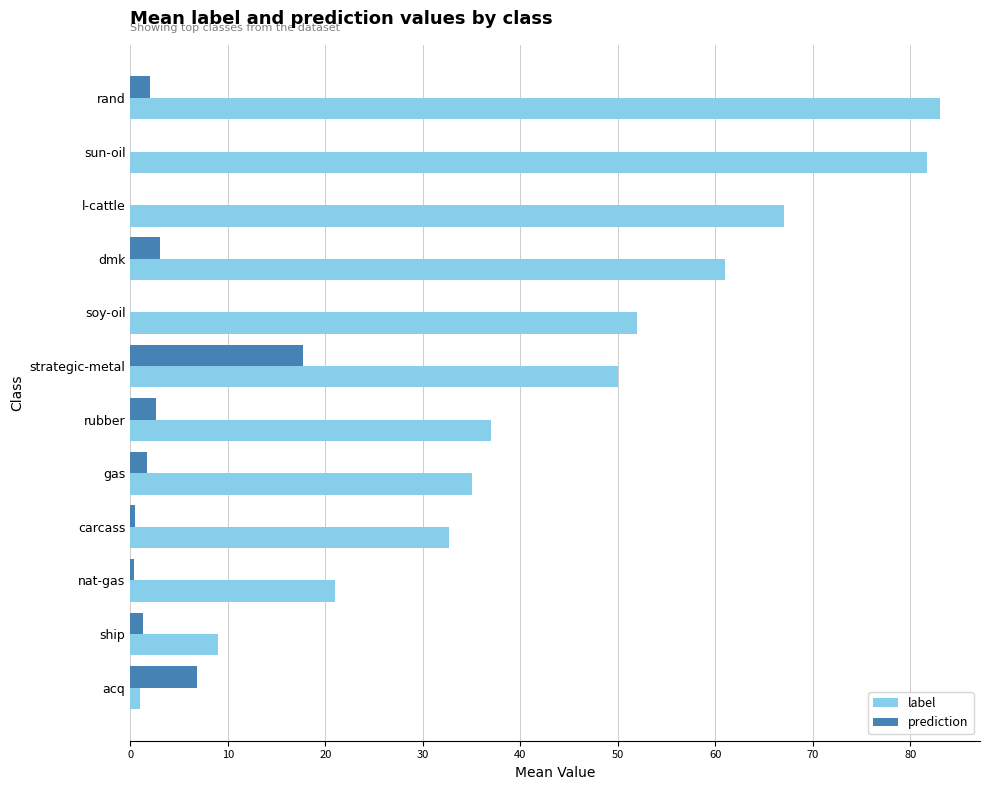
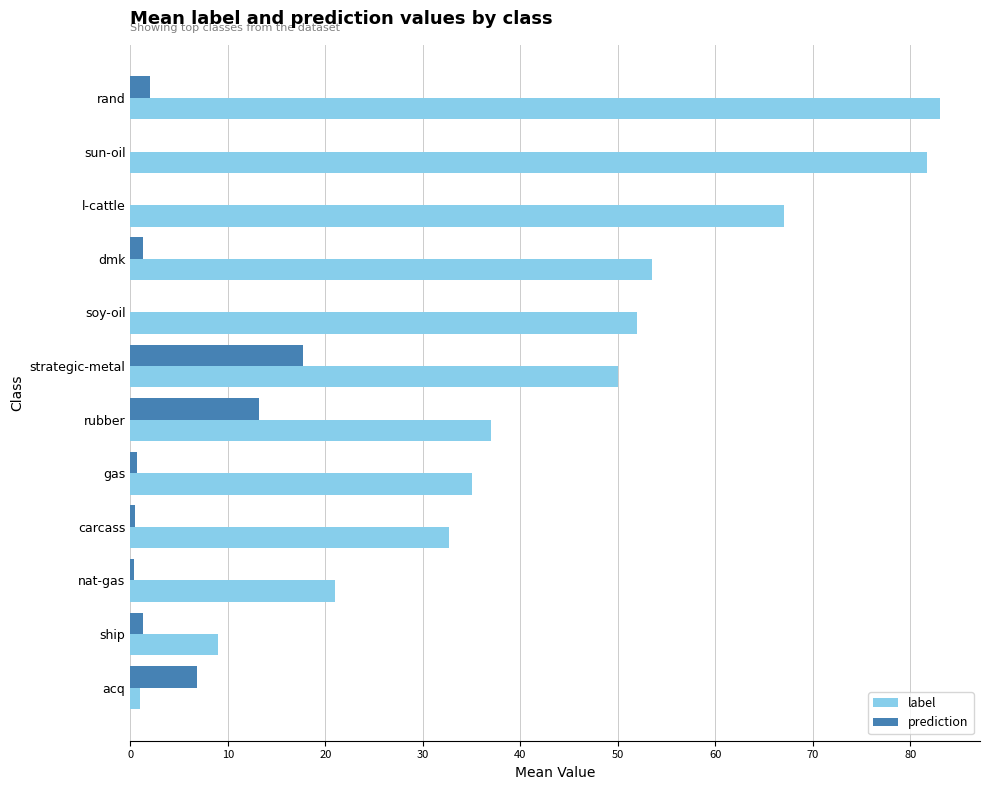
prediction, dmk: 3 -> 1
label, dmk: 61 -> 54
prediction, rubber: 3 -> 13
prediction, gas: 2 -> 1
